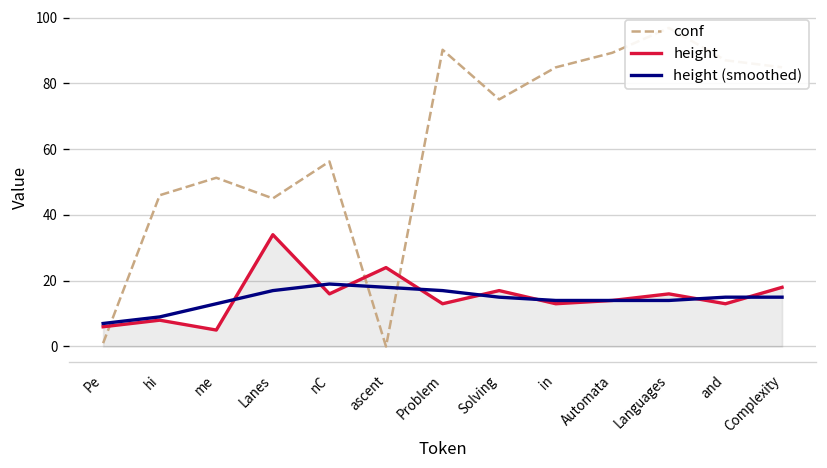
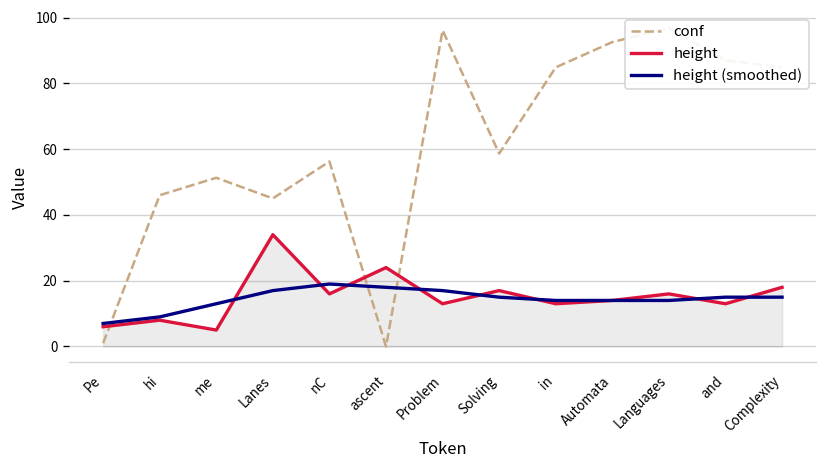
conf, Problem: 90 -> 96
conf, Solving: 75 -> 59
conf, Automata: 89 -> 93
